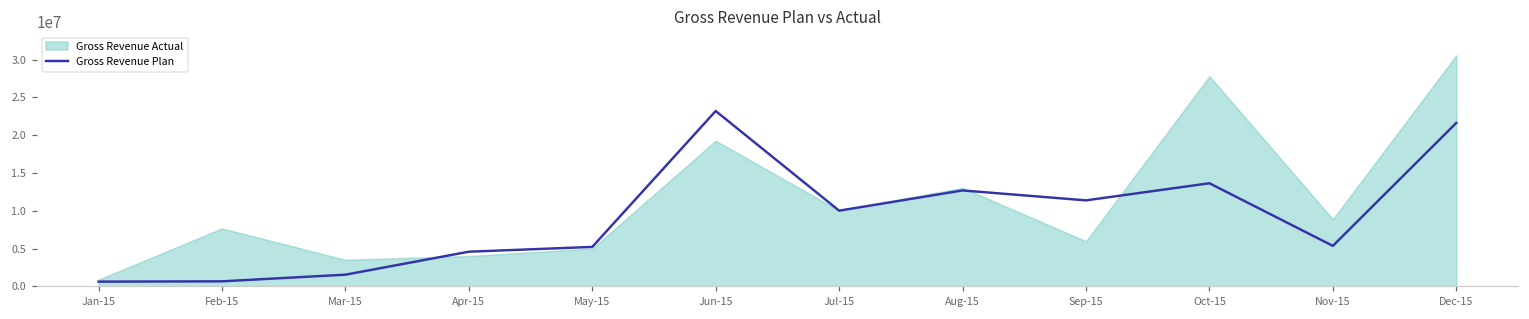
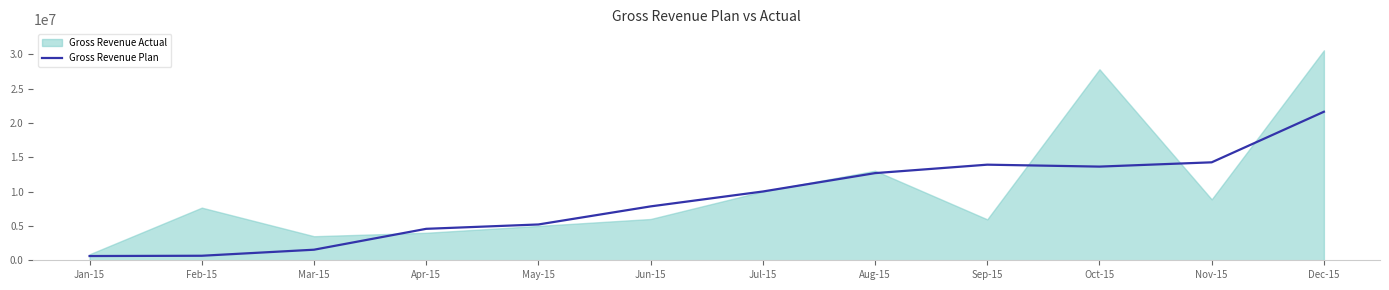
Gross Revenue Plan, Jun-15: 23000000 -> 8000000
Gross Revenue Actual, Jun-15: 19000000 -> 6000000
Gross Revenue Plan, Sep-15: 11000000 -> 14000000
Gross Revenue Plan, Nov-15: 5000000 -> 14000000
